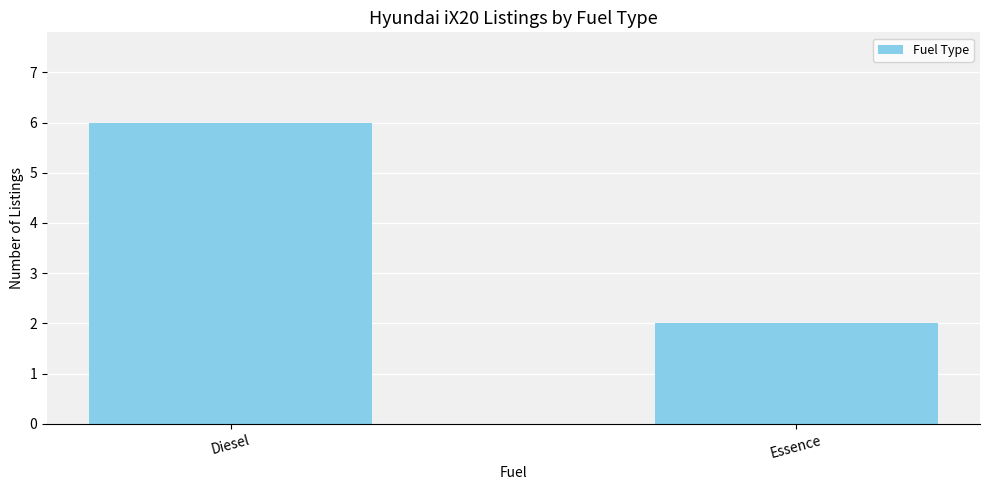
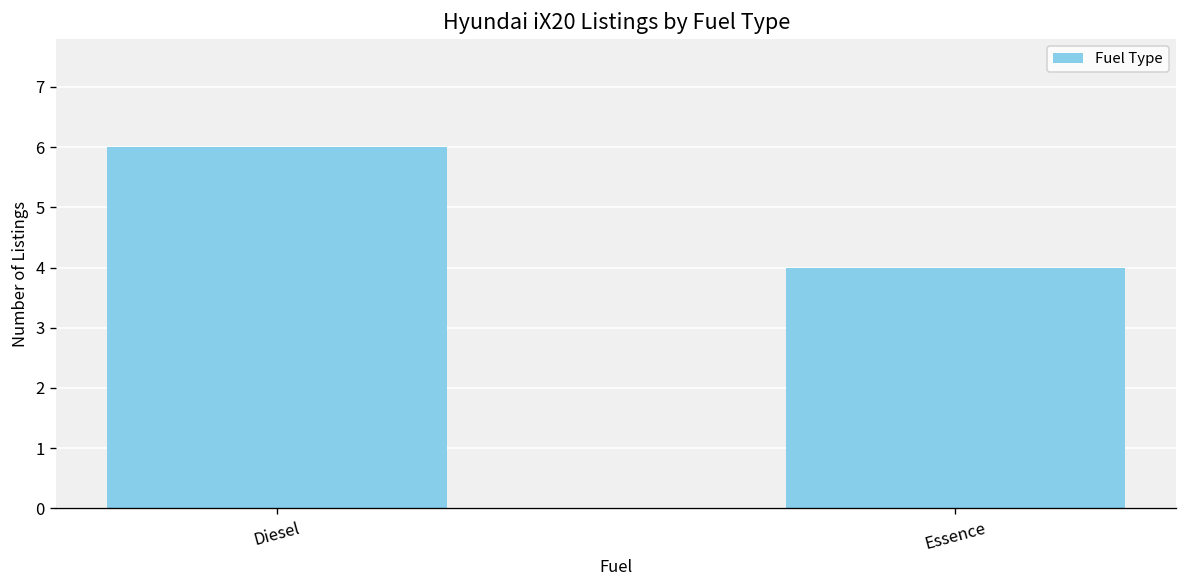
Essence: 2 -> 4
